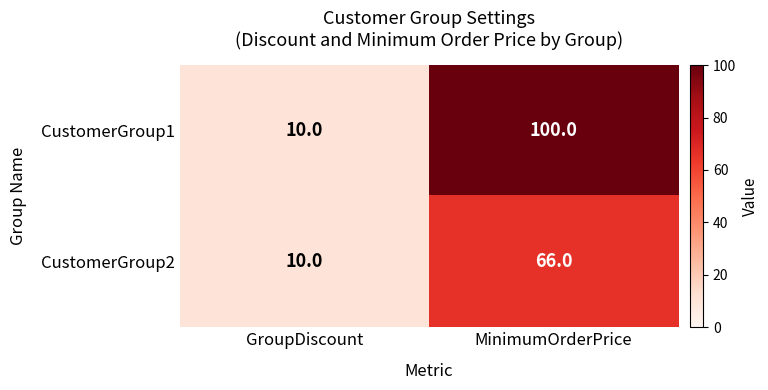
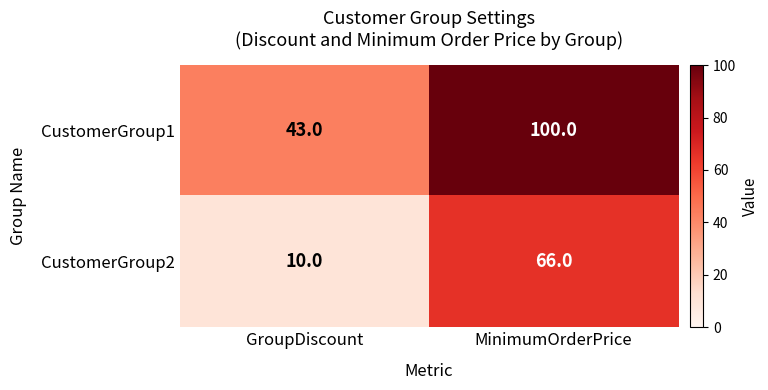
CustomerGroup1, GroupDiscount: 10.0 -> 43.0
